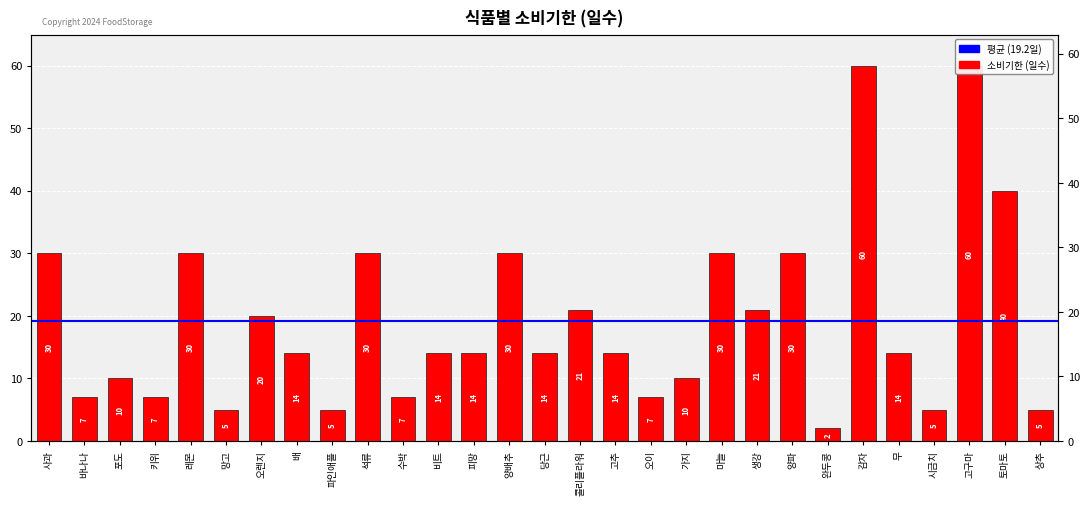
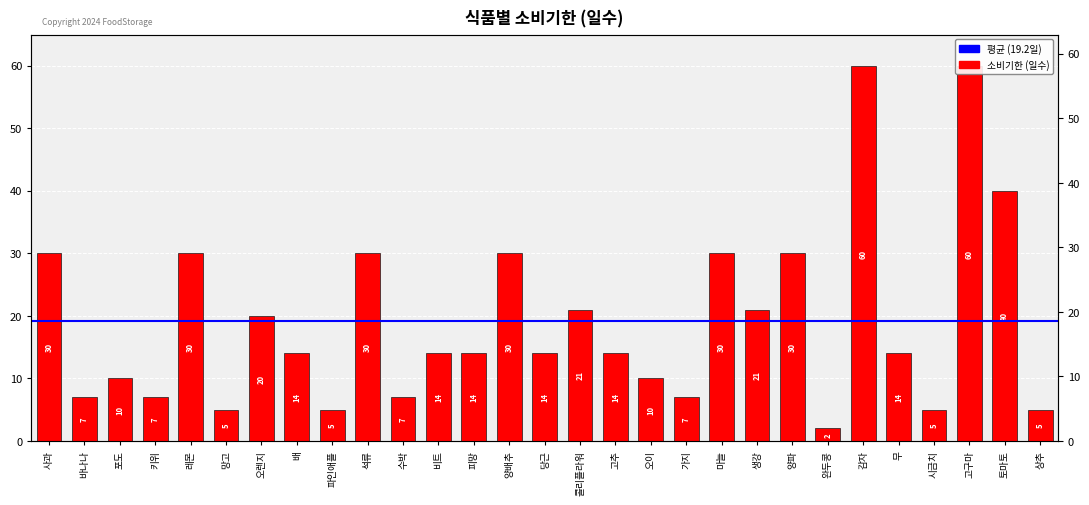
오이: 7 -> 10
가지: 10 -> 7
